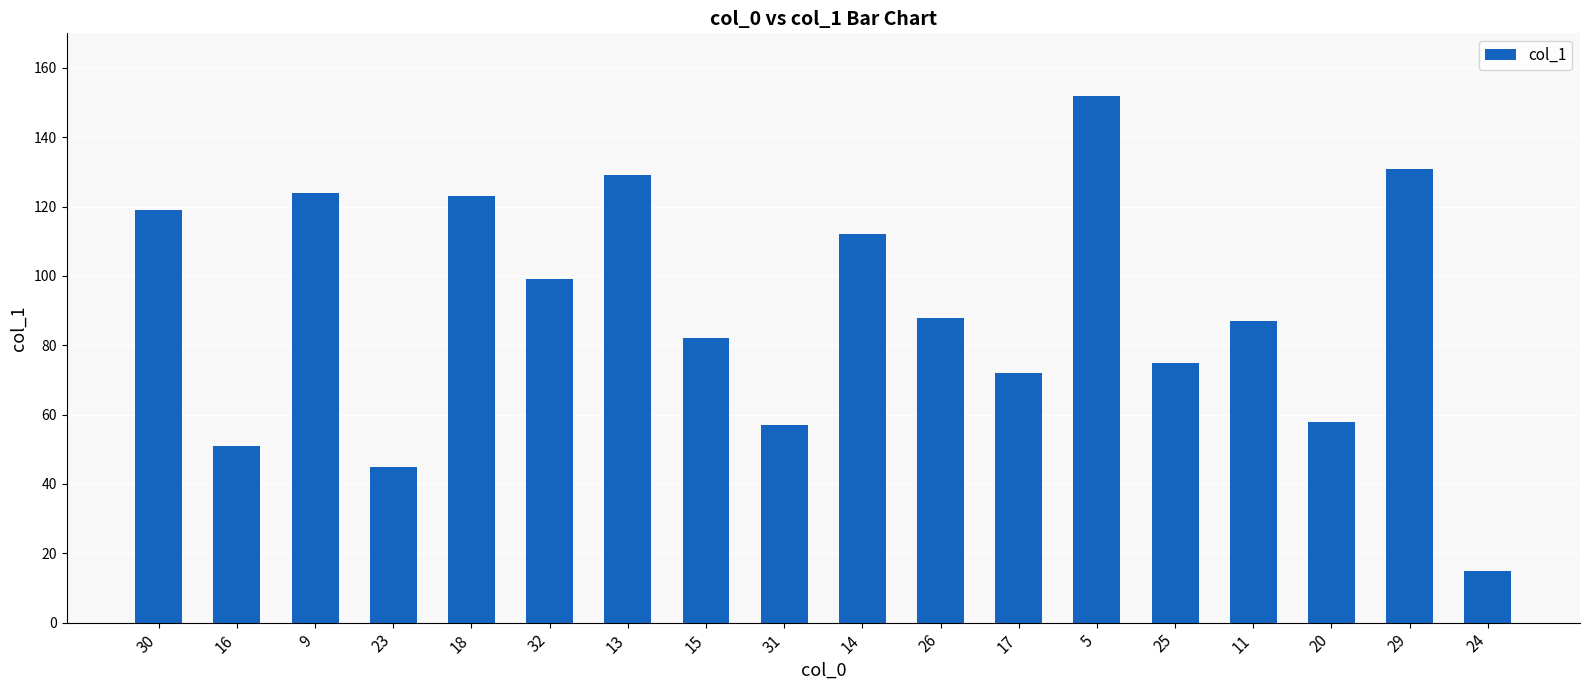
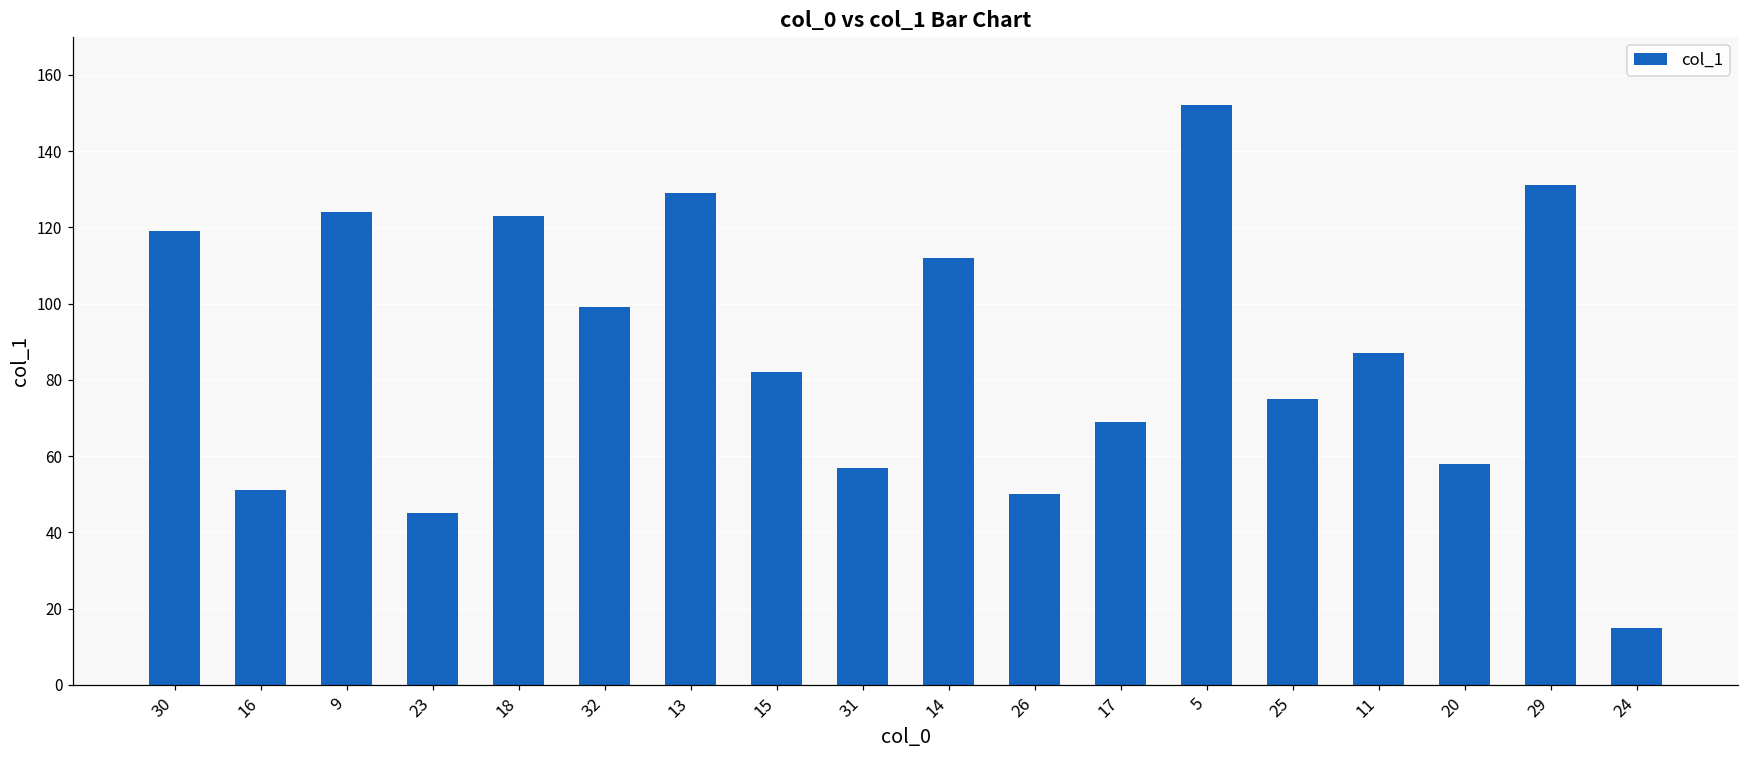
26: 88 -> 50
17: 72 -> 69
